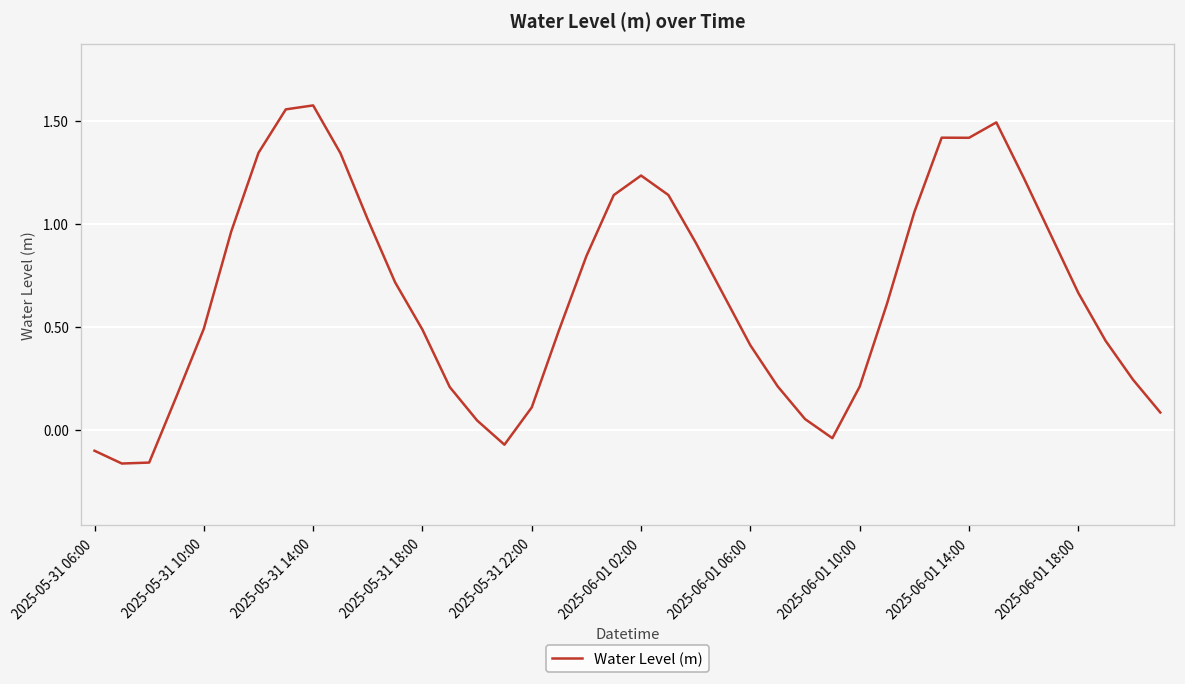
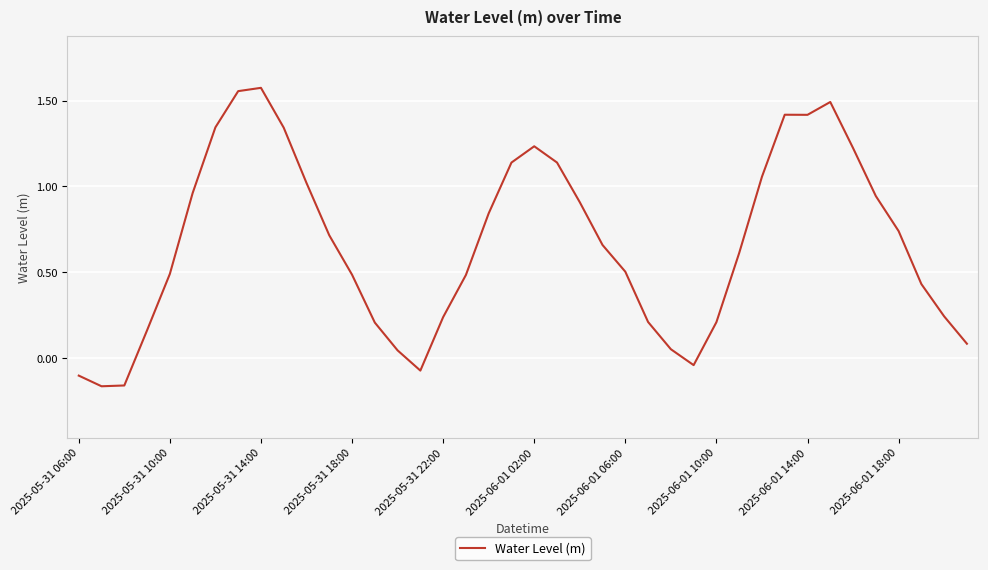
2025-05-31 22:00: 0.11 -> 0.24
2025-06-01 06:00: 0.41 -> 0.50
2025-06-01 18:00: 0.66 -> 0.74
